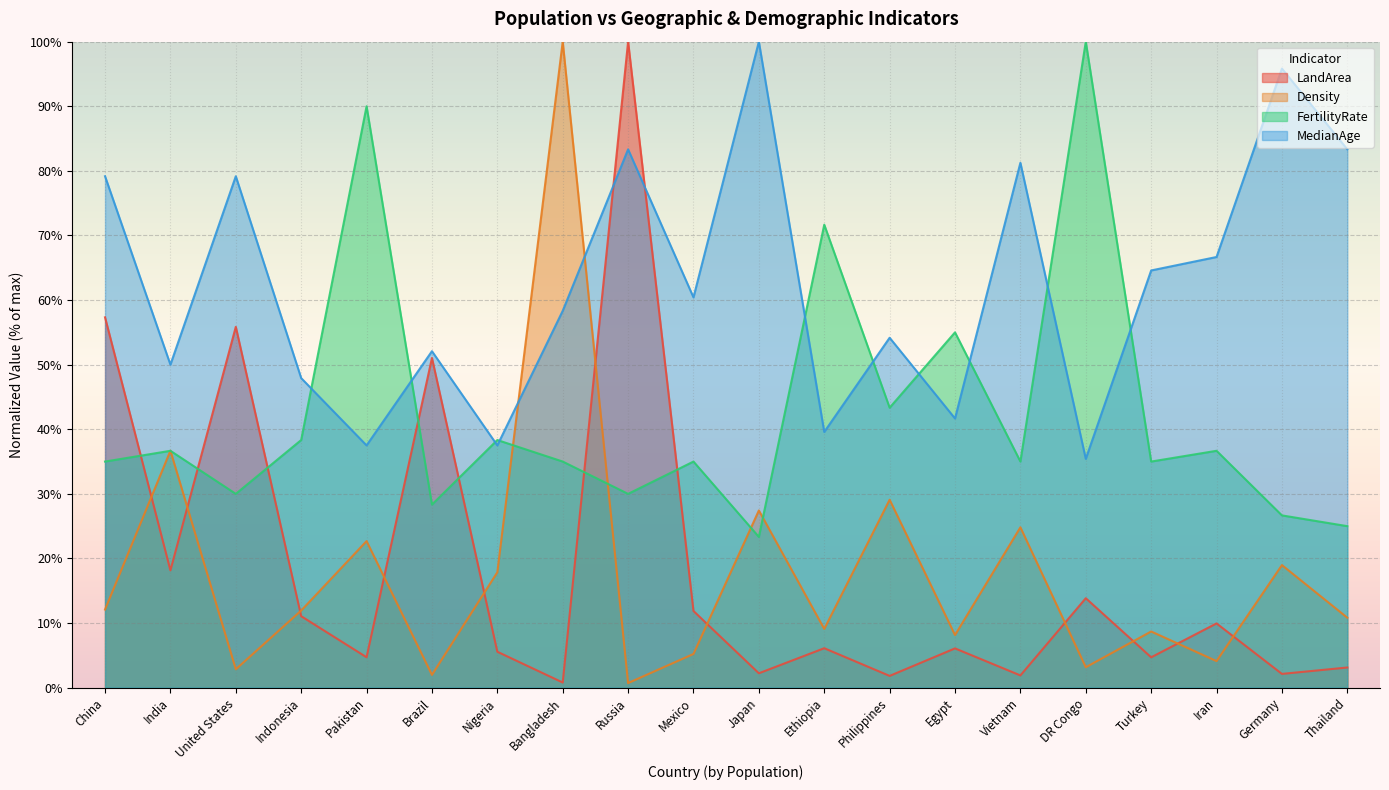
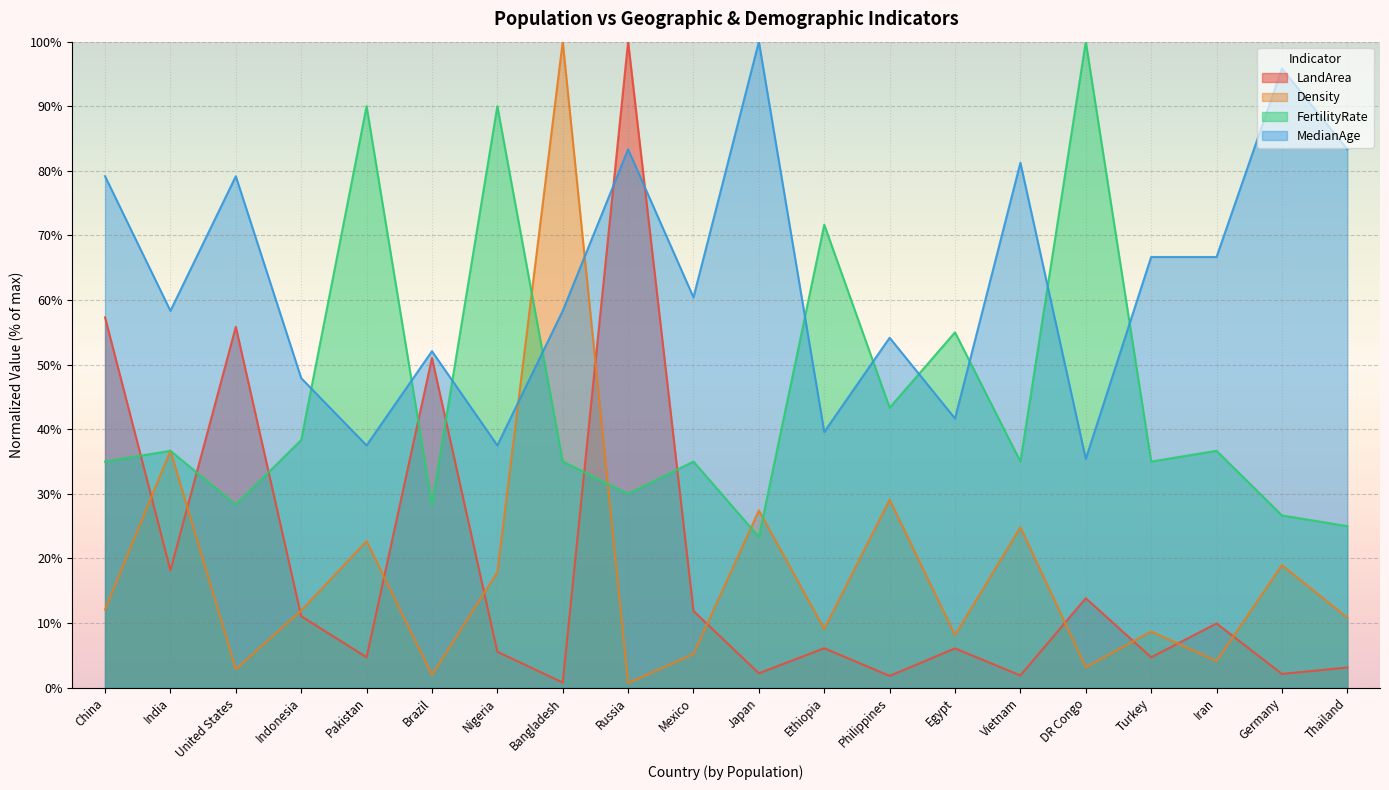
MedianAge, India: 50% -> 58%
FertilityRate, United States: 30% -> 28%
FertilityRate, Nigeria: 38% -> 90%
MedianAge, Turkey: 65% -> 67%
